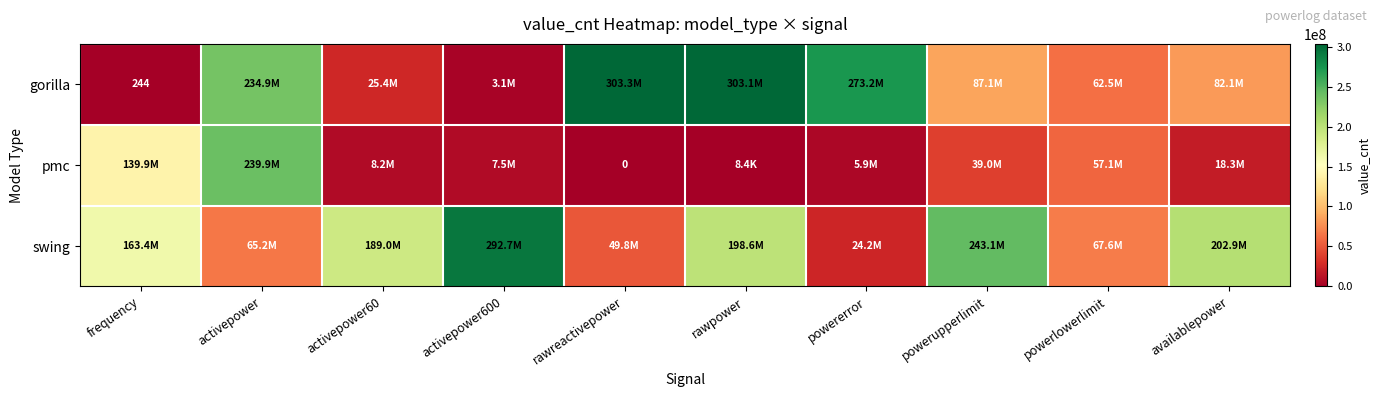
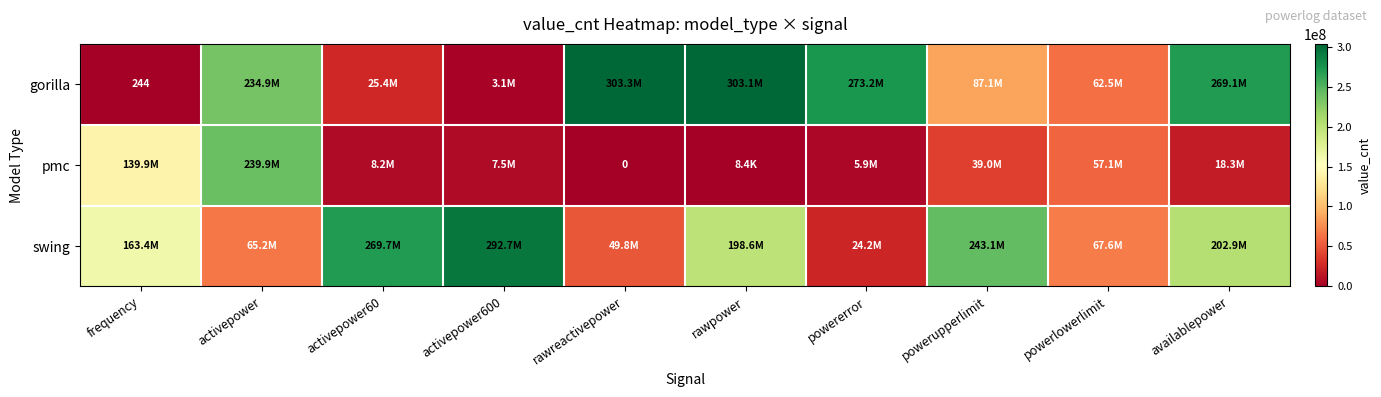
gorilla, availablepower: 82.1M -> 269.1M
swing, activepower60: 189.0M -> 269.7M
